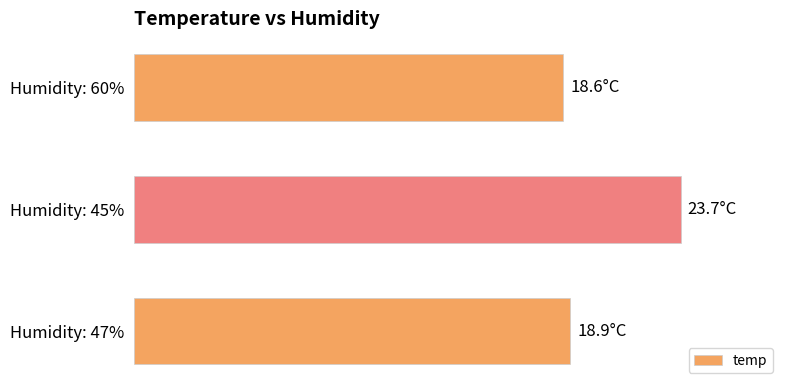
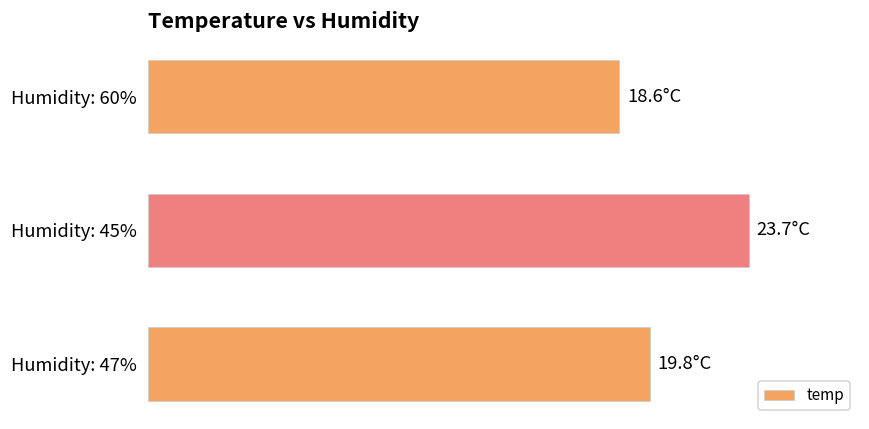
Humidity: 47%: 18.9°C -> 19.8°C
